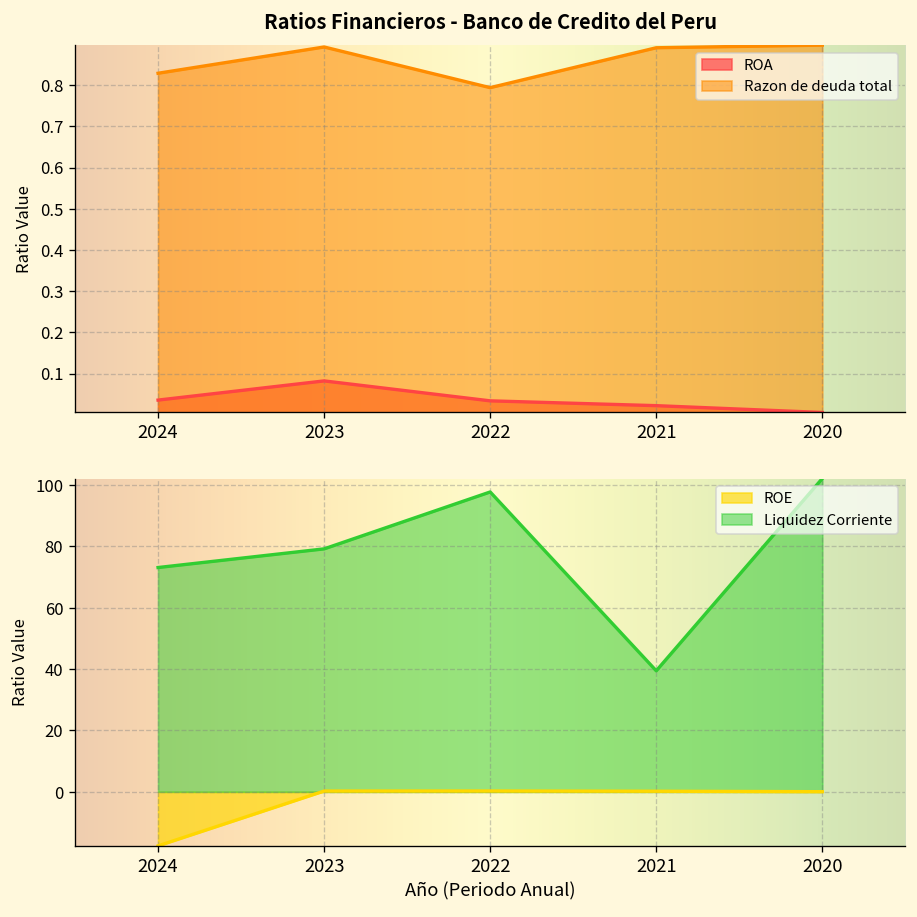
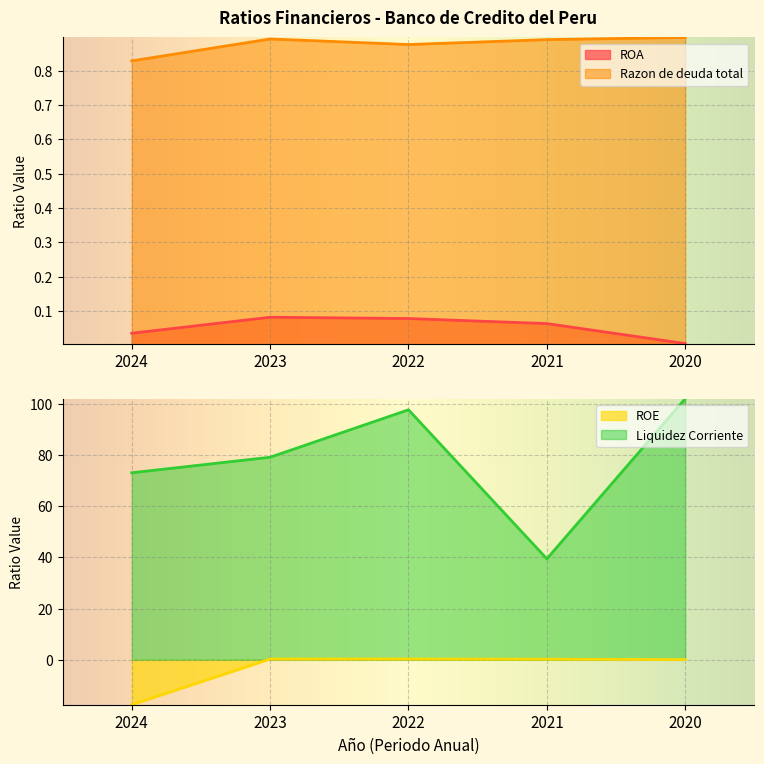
Ratios Financieros - Banco de Credito del Peru, ROA, 2022: 0.03 -> 0.08
Ratios Financieros - Banco de Credito del Peru, Razon de deuda total, 2022: 0.79 -> 0.88
Ratios Financieros - Banco de Credito del Peru, ROA, 2021: 0.02 -> 0.06
